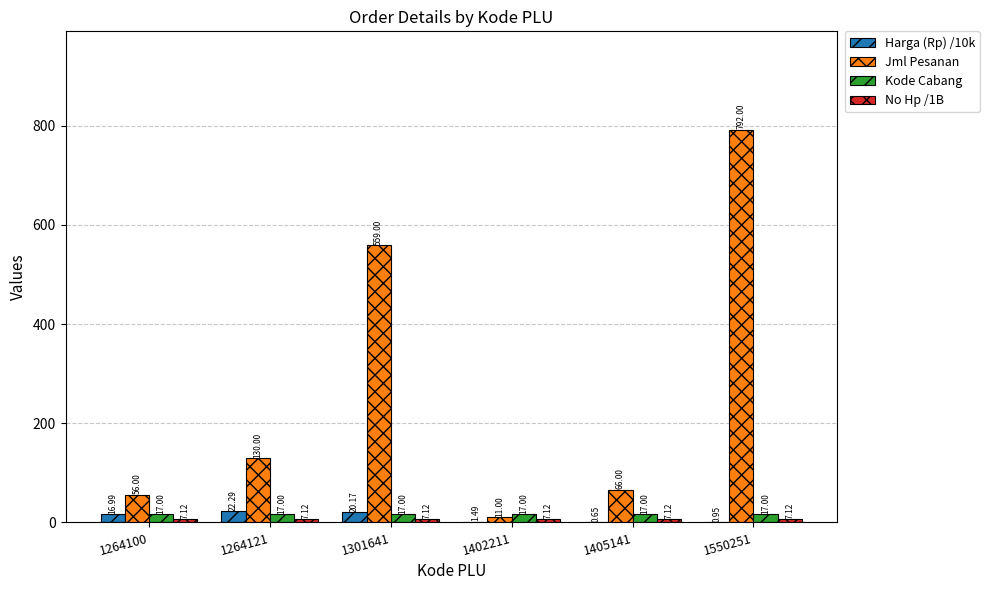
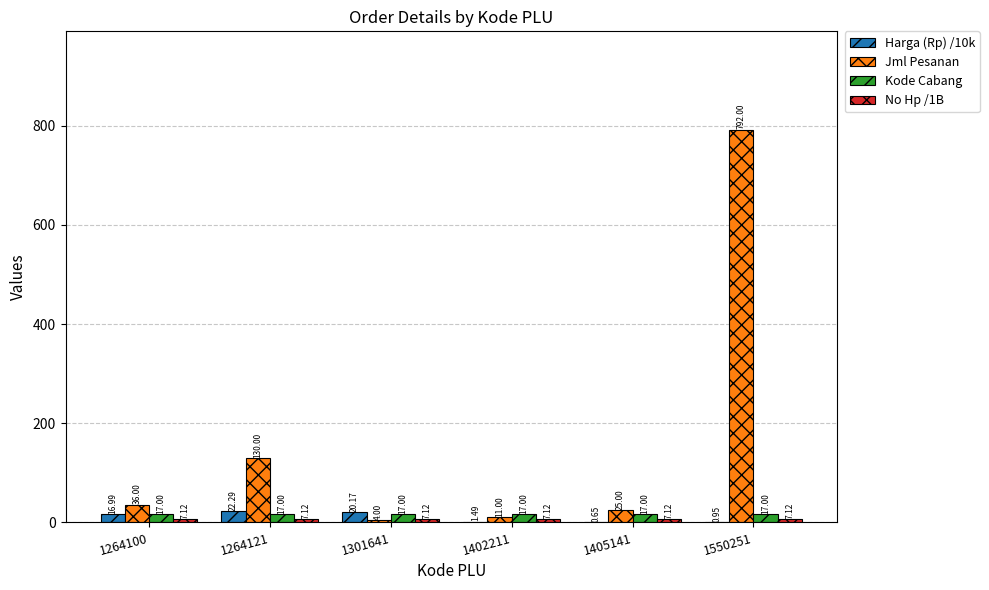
Jml Pesanan, 1264100: 56.00 -> 36.00
Jml Pesanan, 1301641: 559.00 -> 4.00
Jml Pesanan, 1405141: 66.00 -> 25.00
